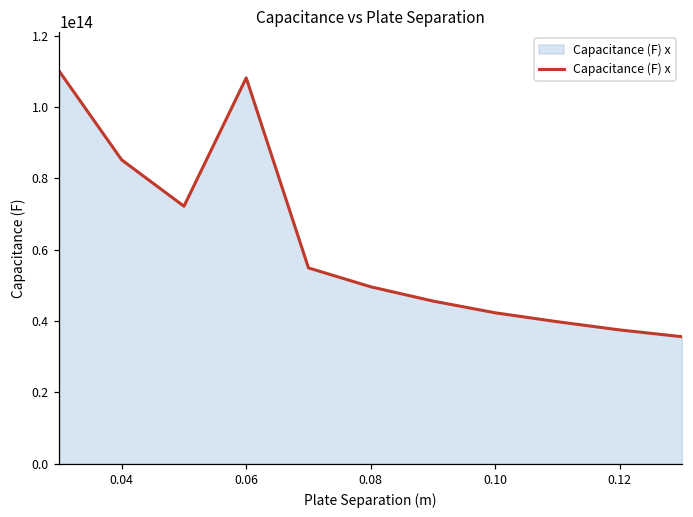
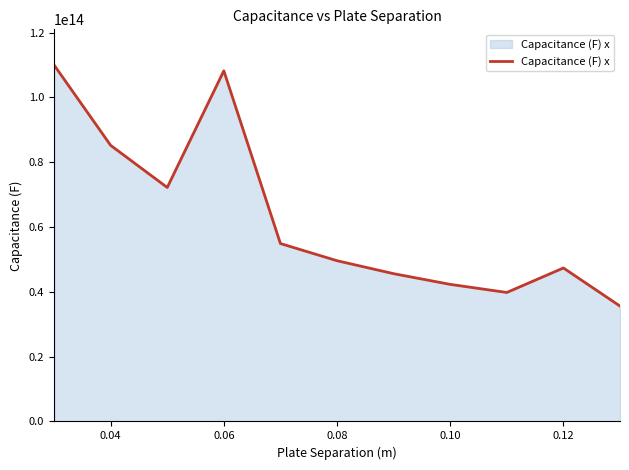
0.12: 38000000000000 -> 47000000000000
